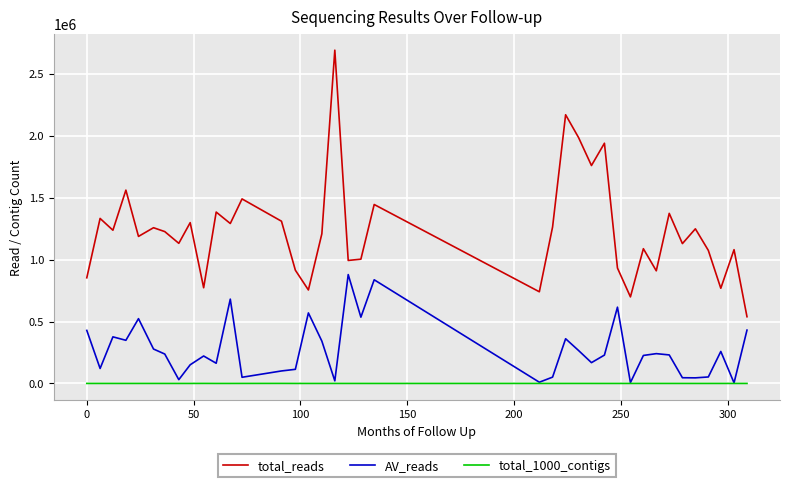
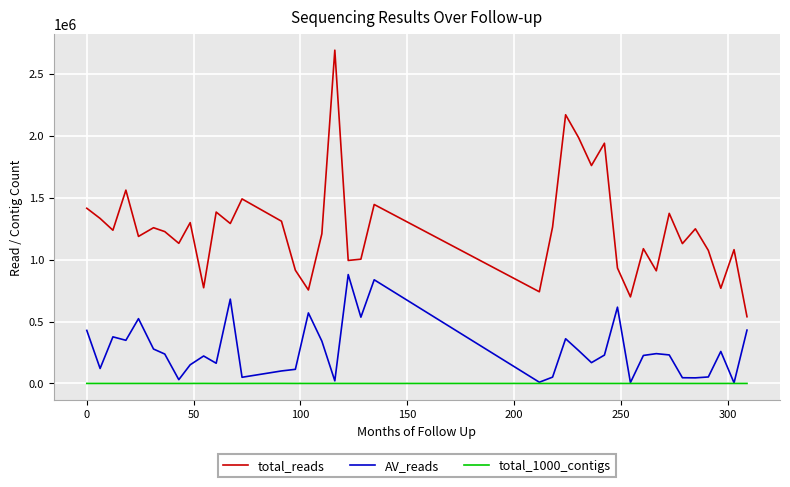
total_reads, 0: 850000 -> 1410000
